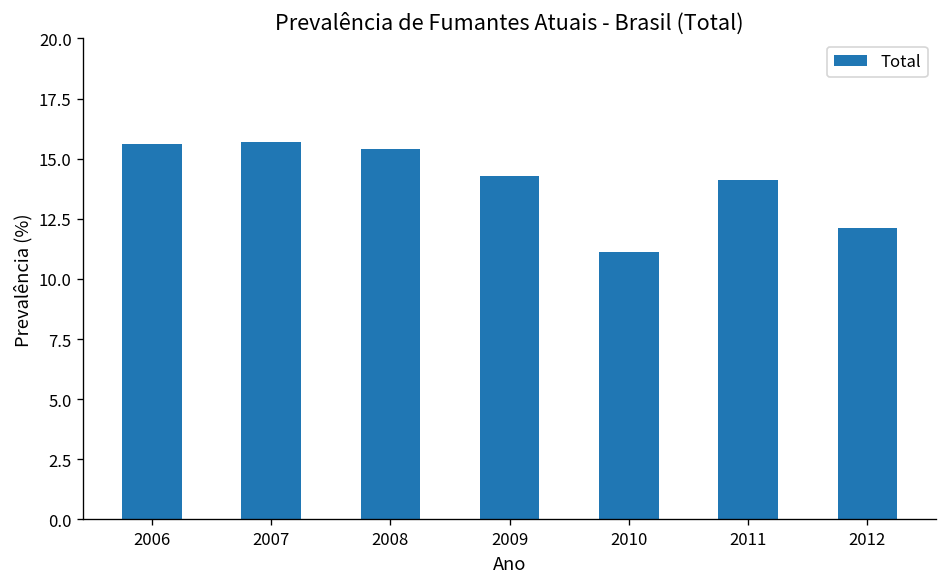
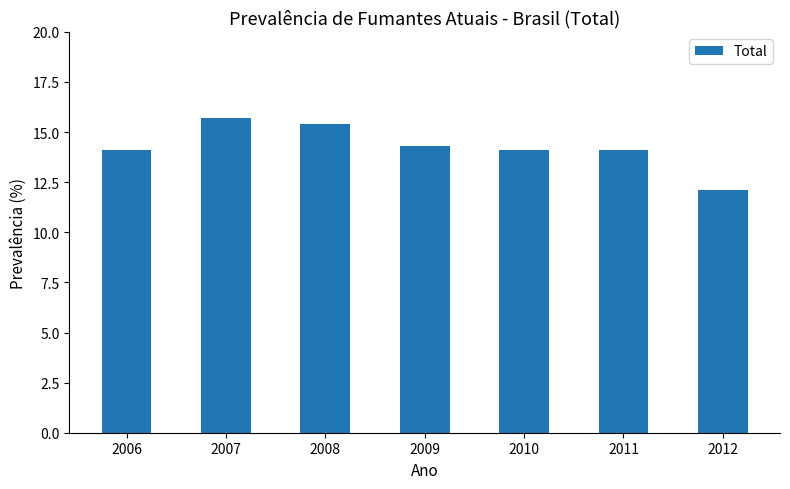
2006: 15.6 -> 14.1
2010: 11.1 -> 14.1
